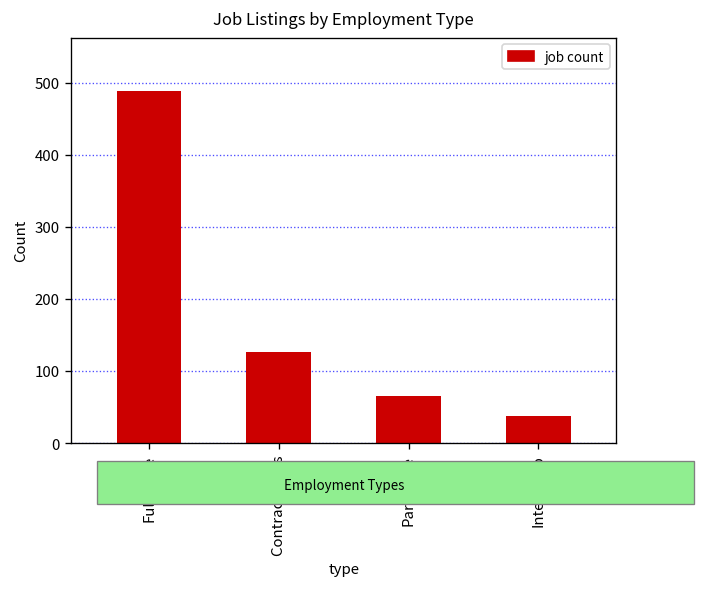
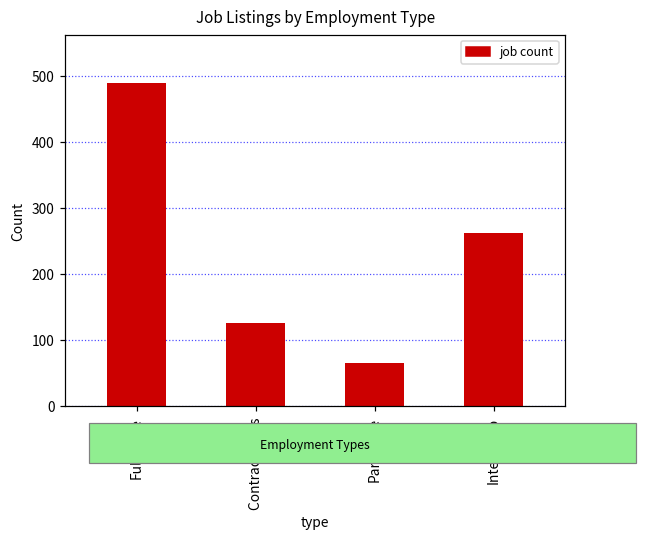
Internship: 40 -> 260
